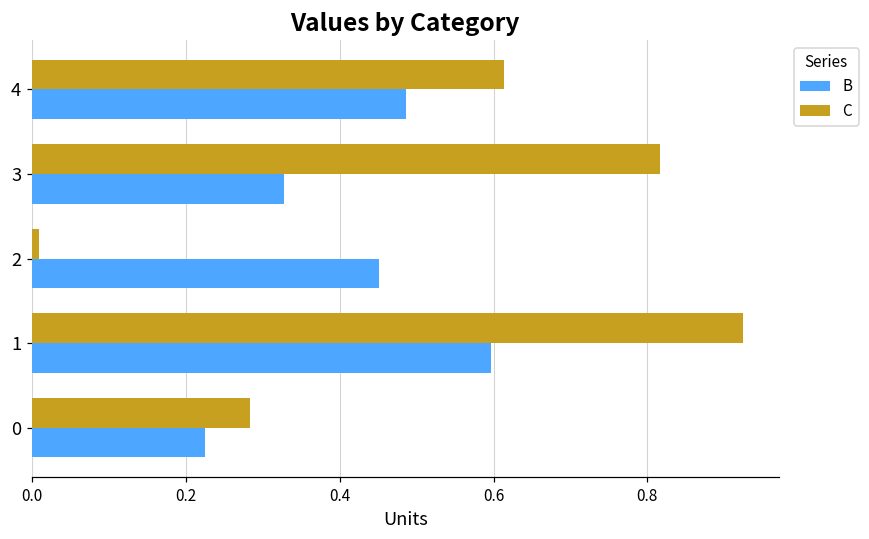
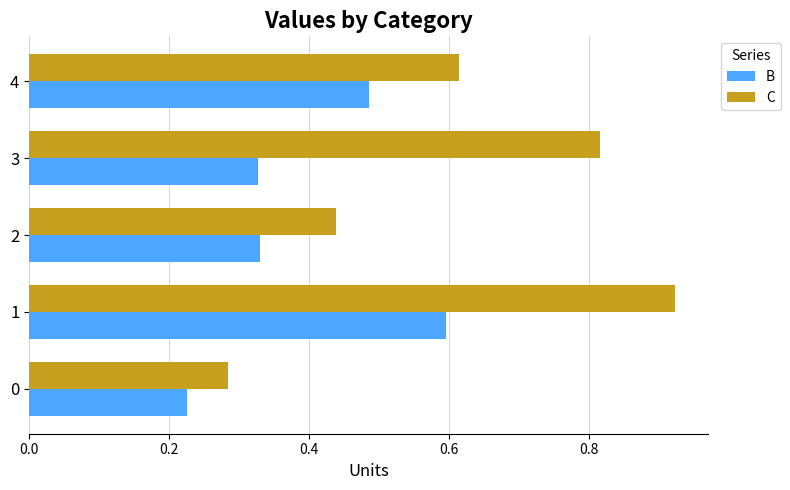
C, 2: 0.01 -> 0.44
B, 2: 0.45 -> 0.33
